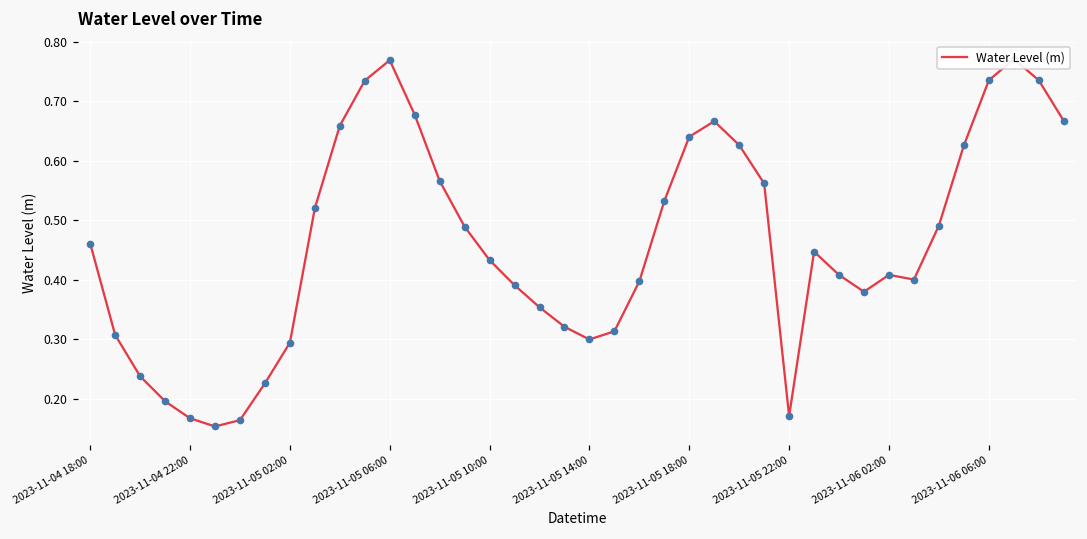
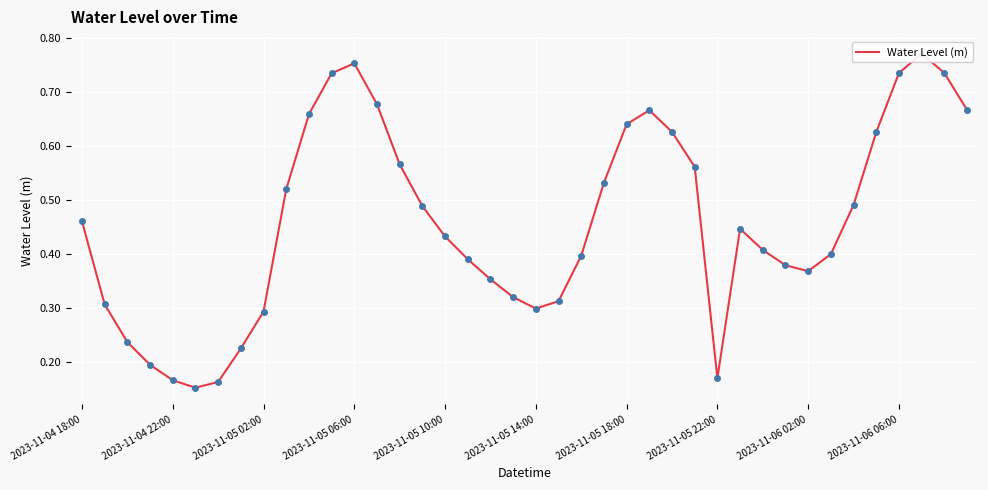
2023-11-05 06:00: 0.77 -> 0.75
2023-11-06 02:00: 0.41 -> 0.37
